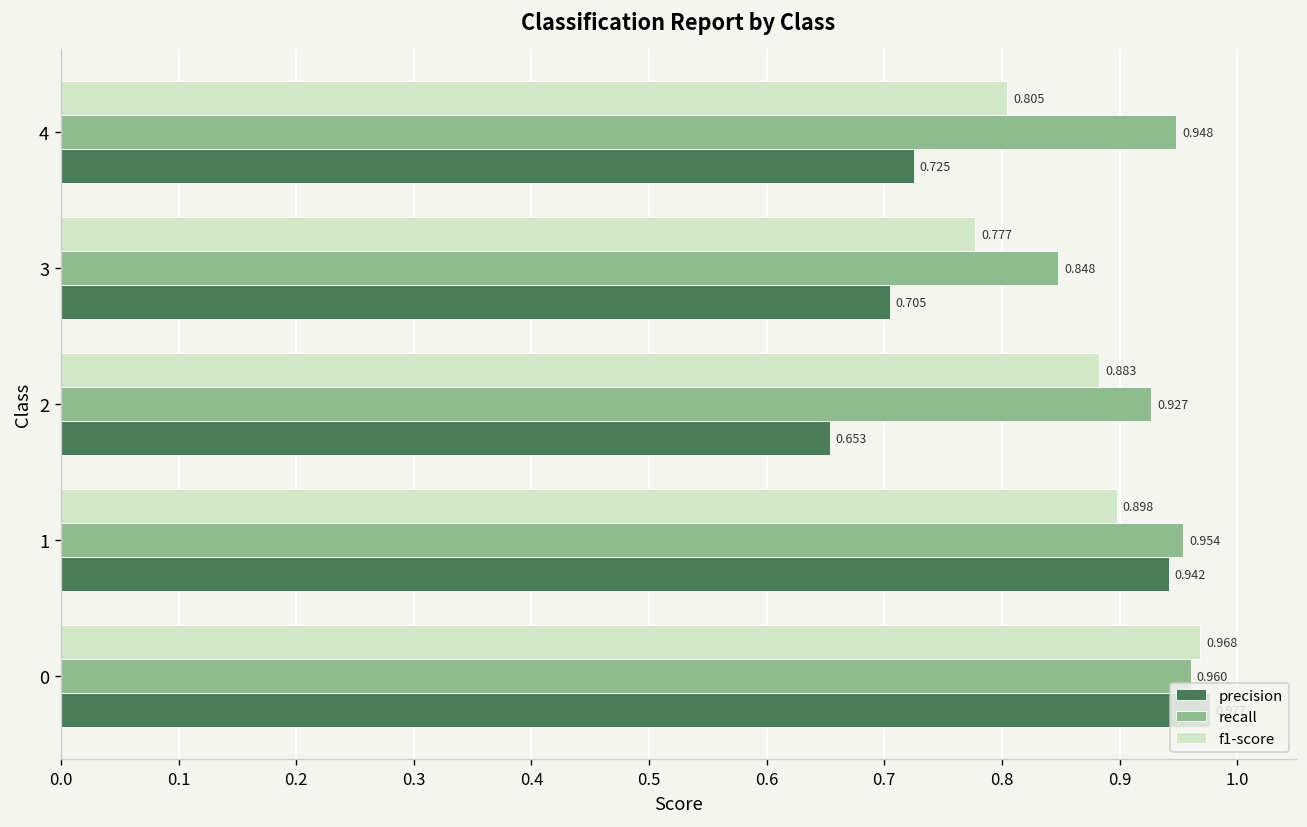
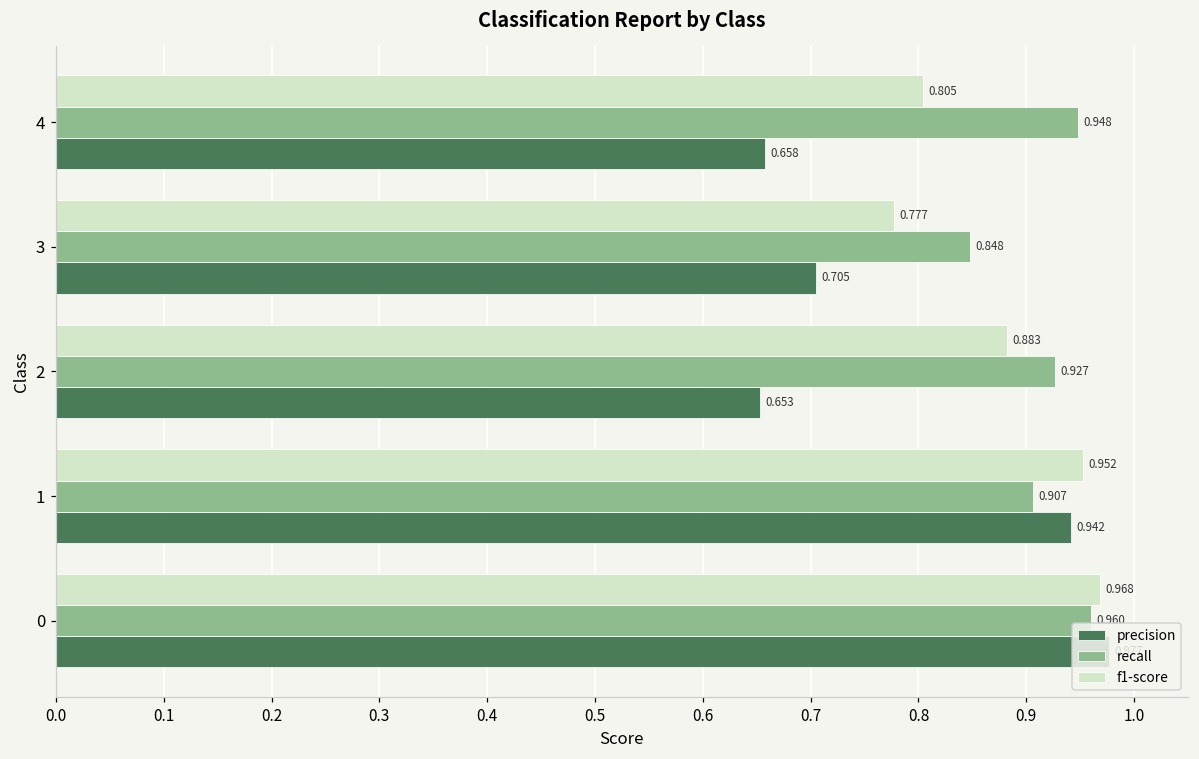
precision, 4: 0.725 -> 0.658
f1-score, 1: 0.898 -> 0.952
recall, 1: 0.954 -> 0.907
